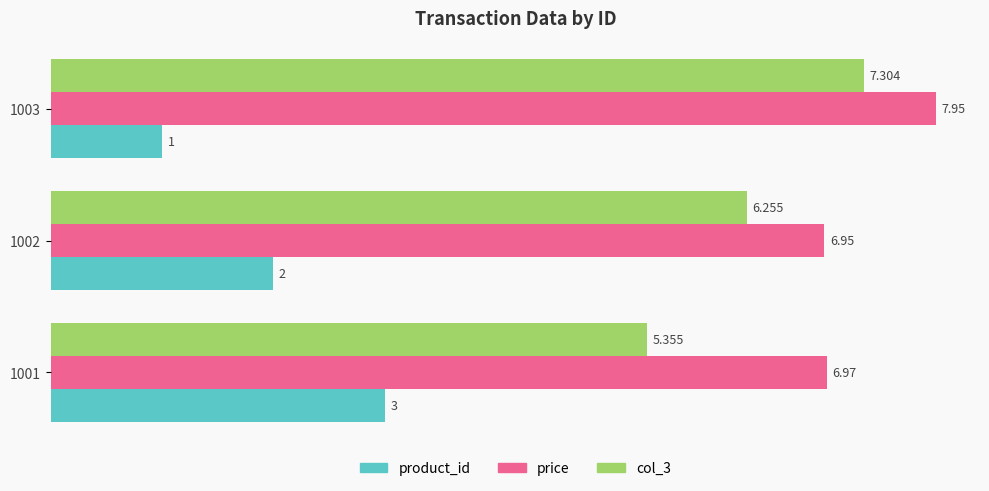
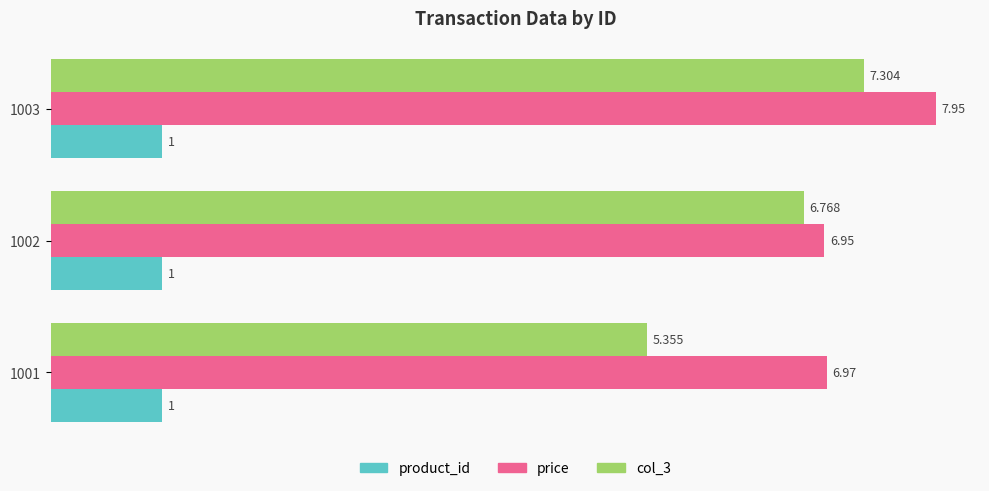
col_3, 1002: 6.255 -> 6.768
product_id, 1002: 2 -> 1
product_id, 1001: 3 -> 1
